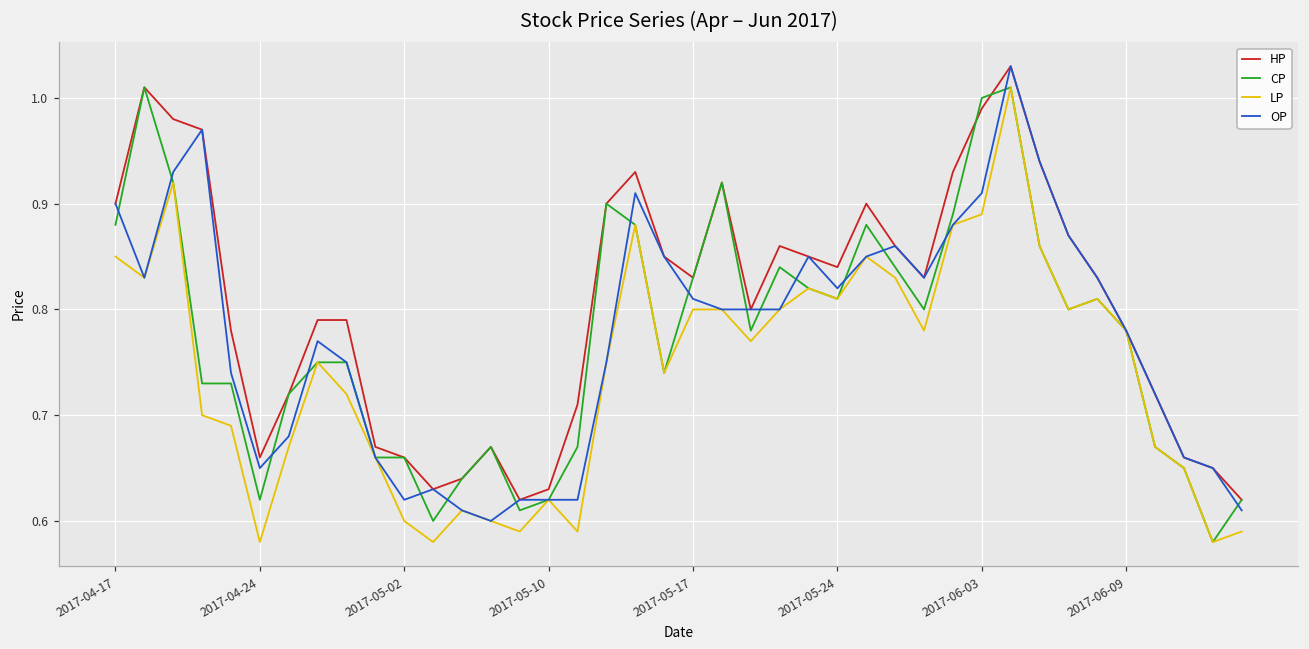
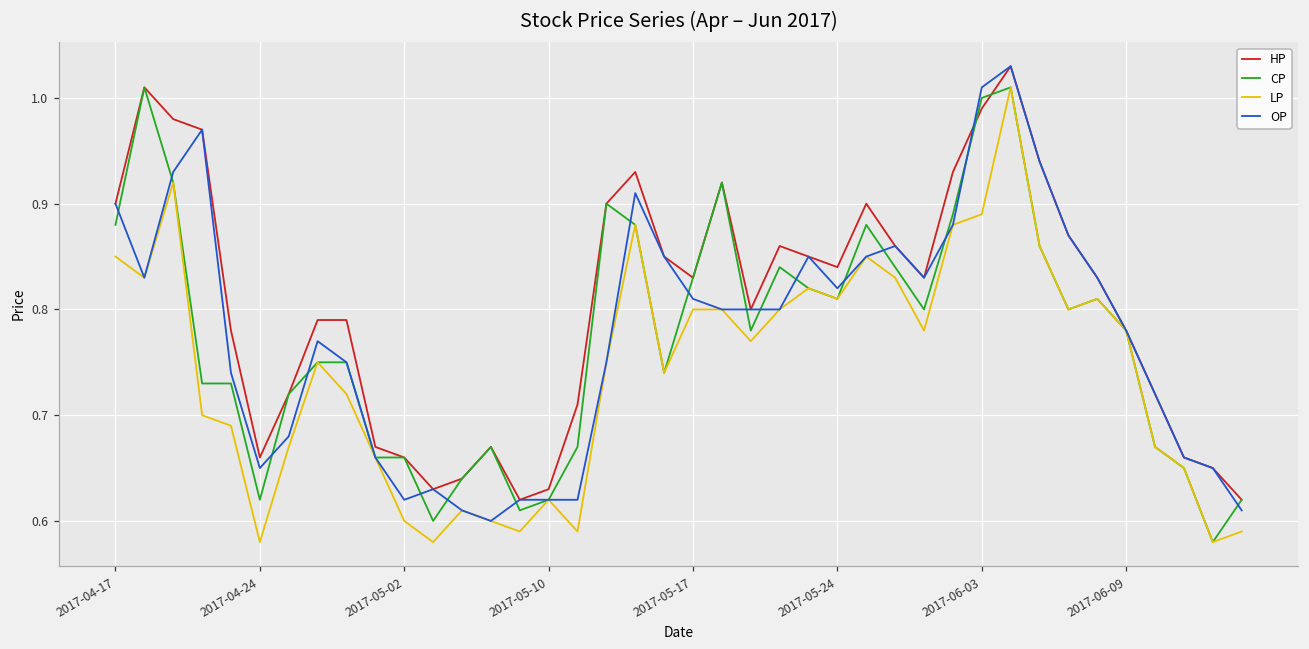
OP, 2017-06-03: 0.91 -> 1.01
